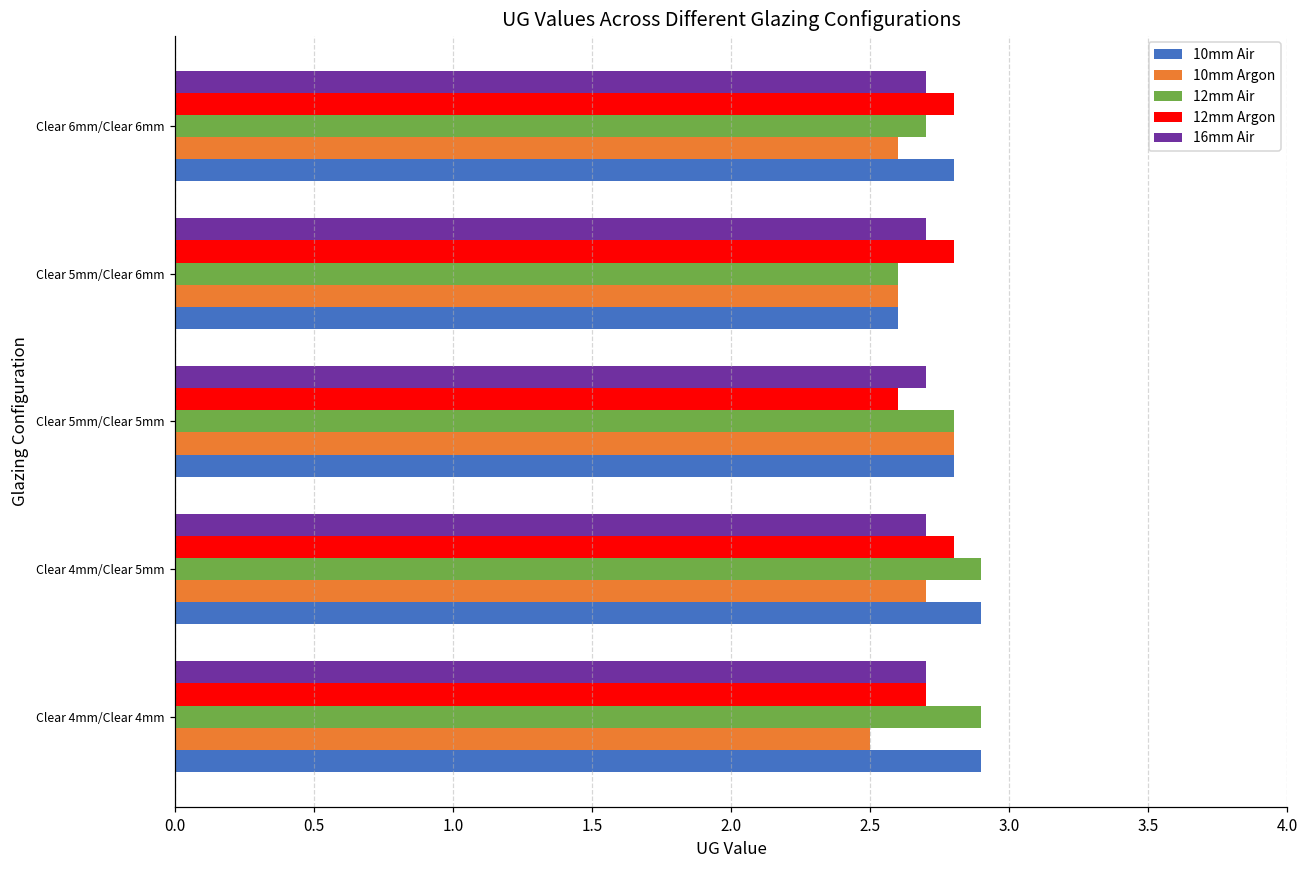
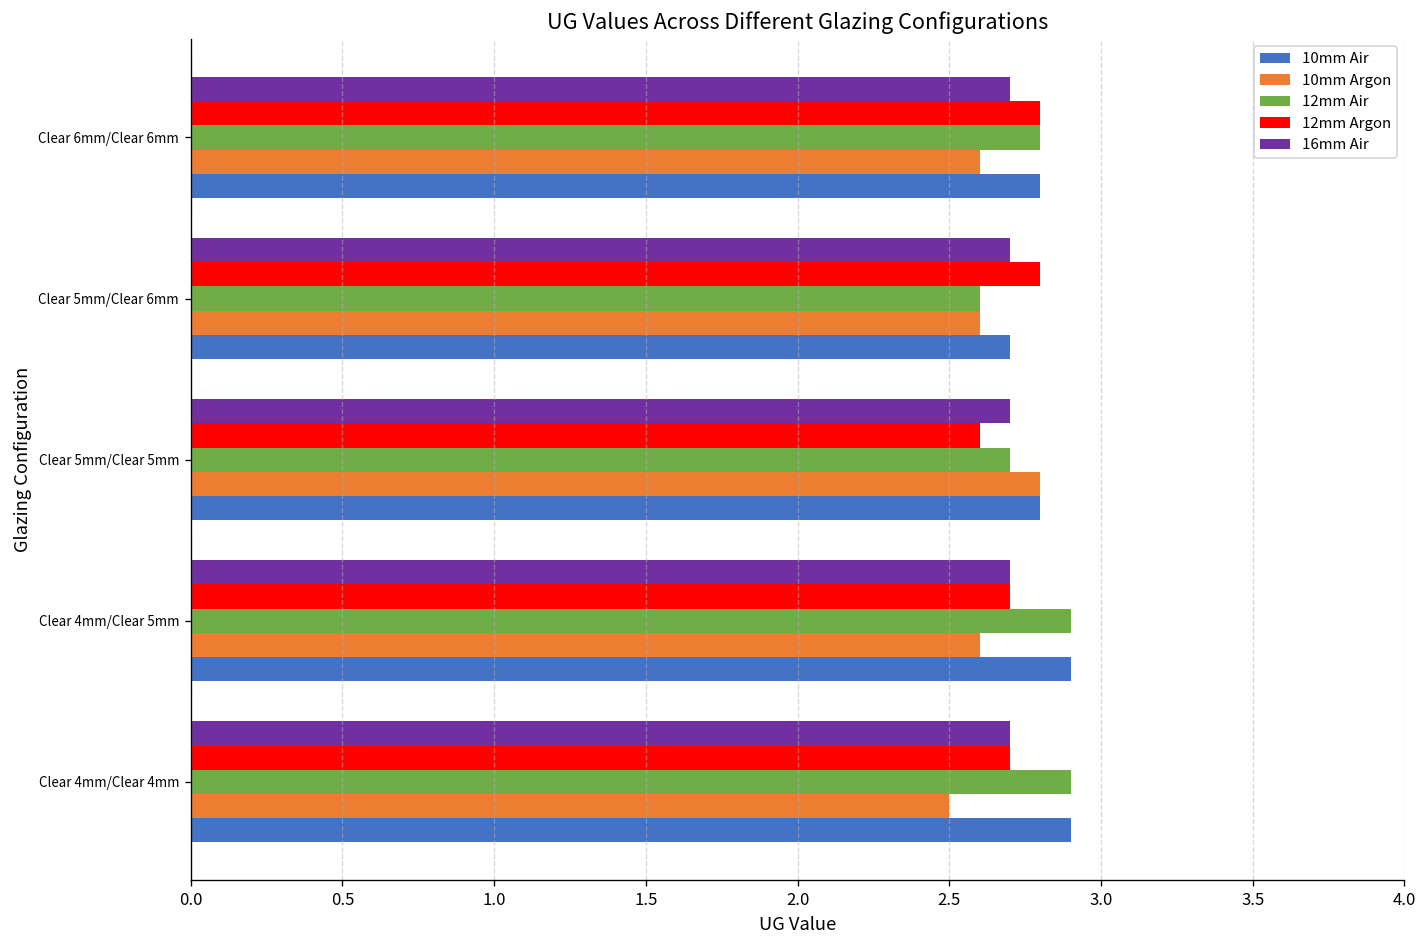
12mm Air, Clear 6mm/Clear 6mm: 2.7 -> 2.8
10mm Air, Clear 5mm/Clear 6mm: 2.6 -> 2.7
12mm Air, Clear 5mm/Clear 5mm: 2.8 -> 2.7
12mm Argon, Clear 4mm/Clear 5mm: 2.8 -> 2.7
10mm Argon, Clear 4mm/Clear 5mm: 2.7 -> 2.6
